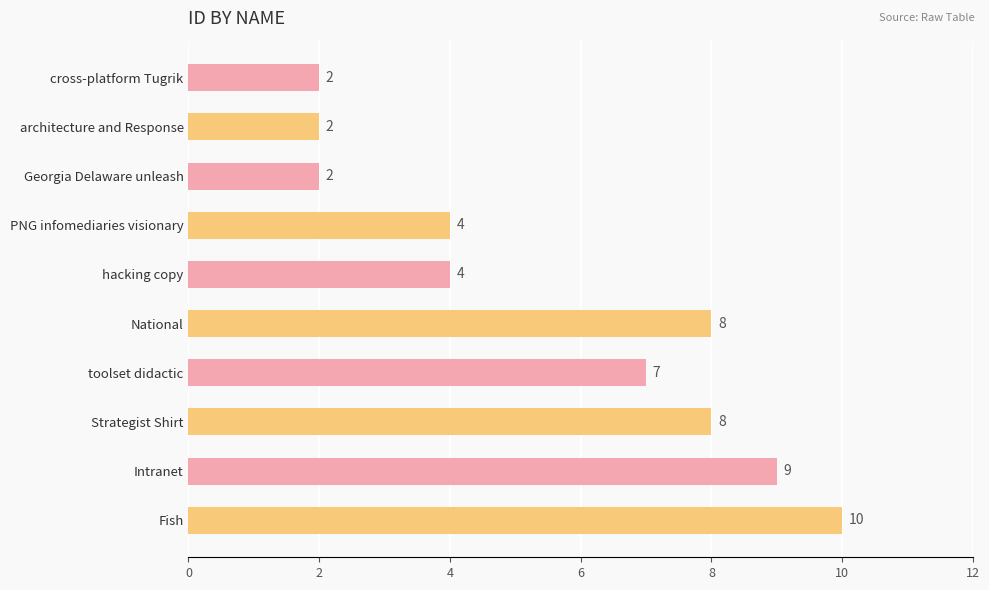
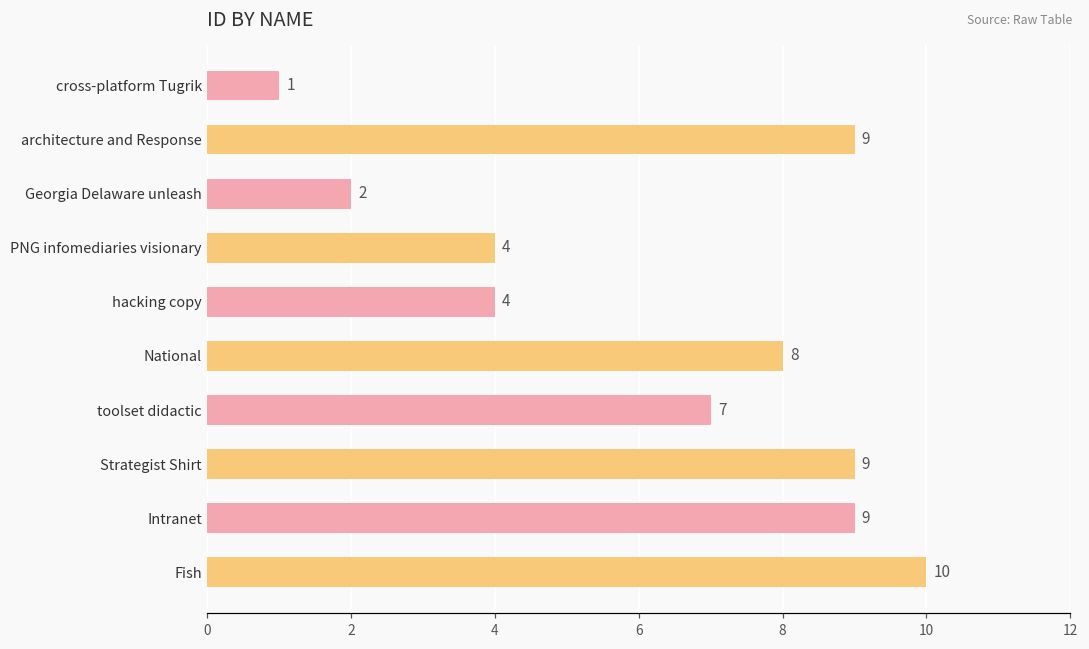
cross-platform Tugrik: 2 -> 1
architecture and Response: 2 -> 9
Strategist Shirt: 8 -> 9
